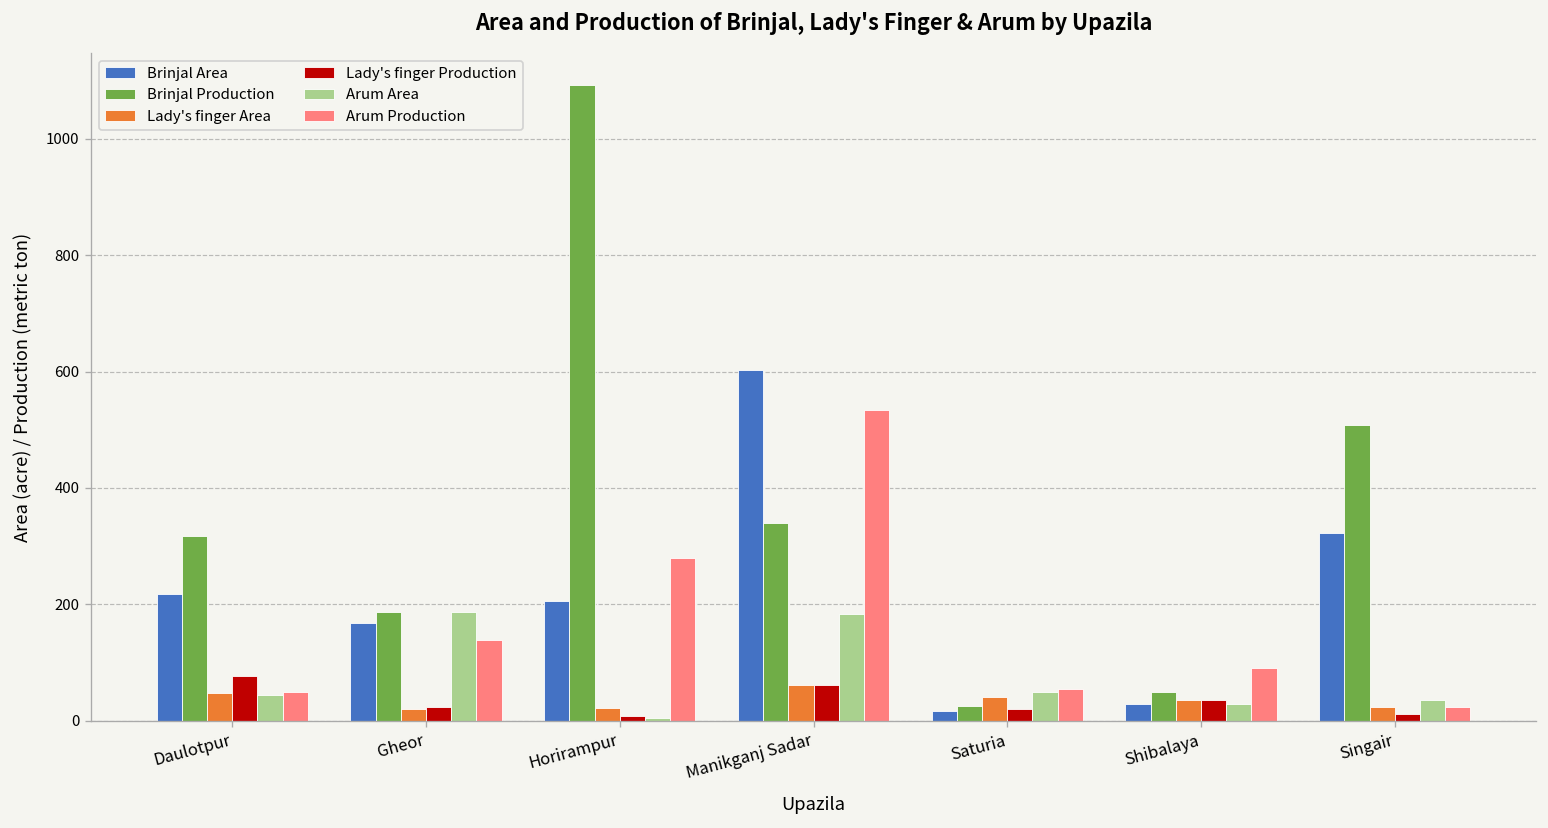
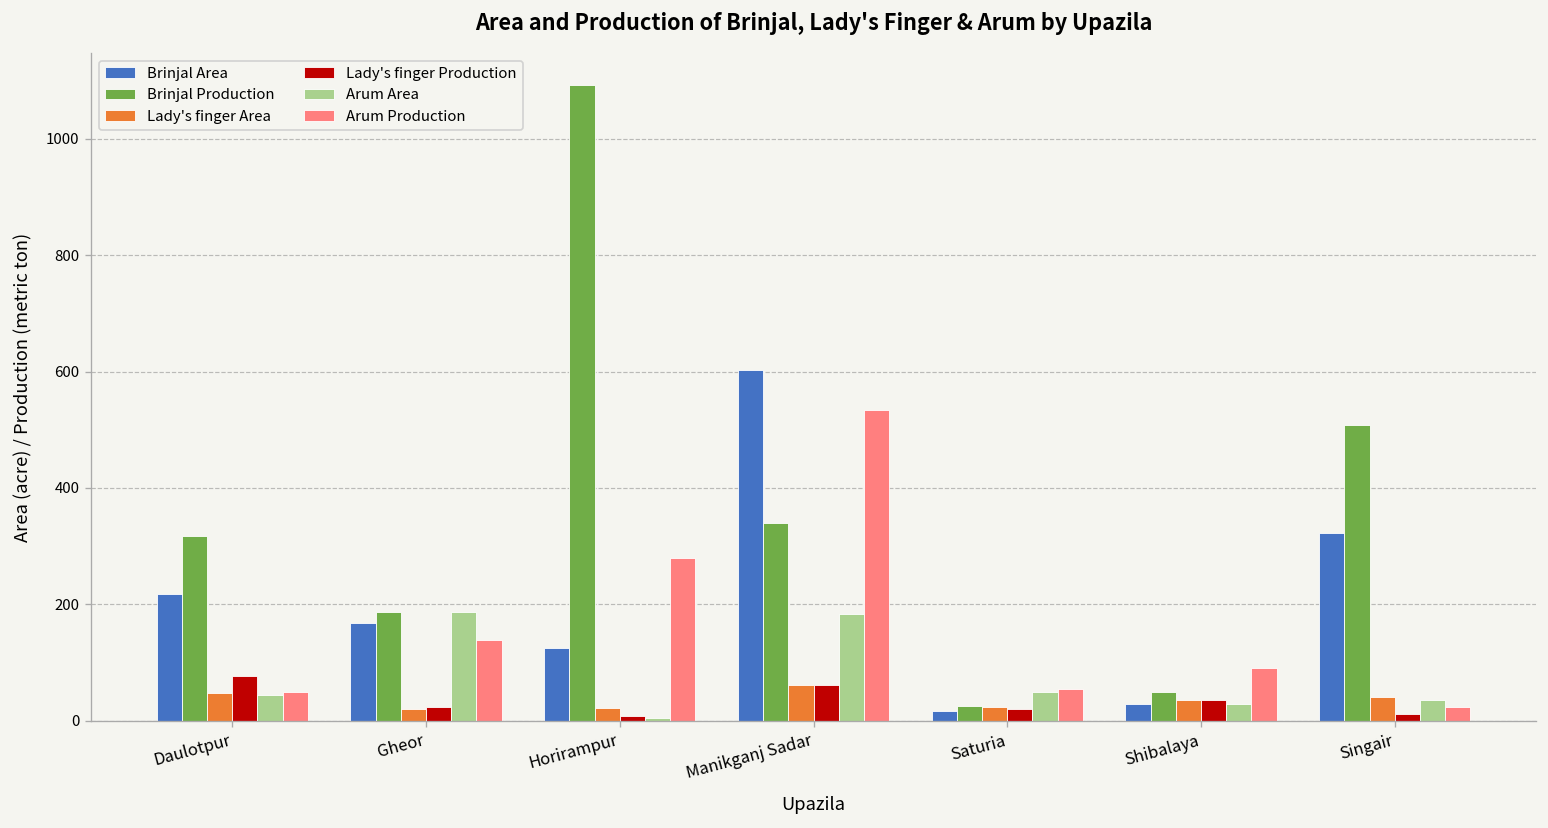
Brinjal Area, Horirampur: 210 -> 130
Lady's finger Area, Saturia: 40 -> 20
Lady's finger Area, Singair: 20 -> 40
